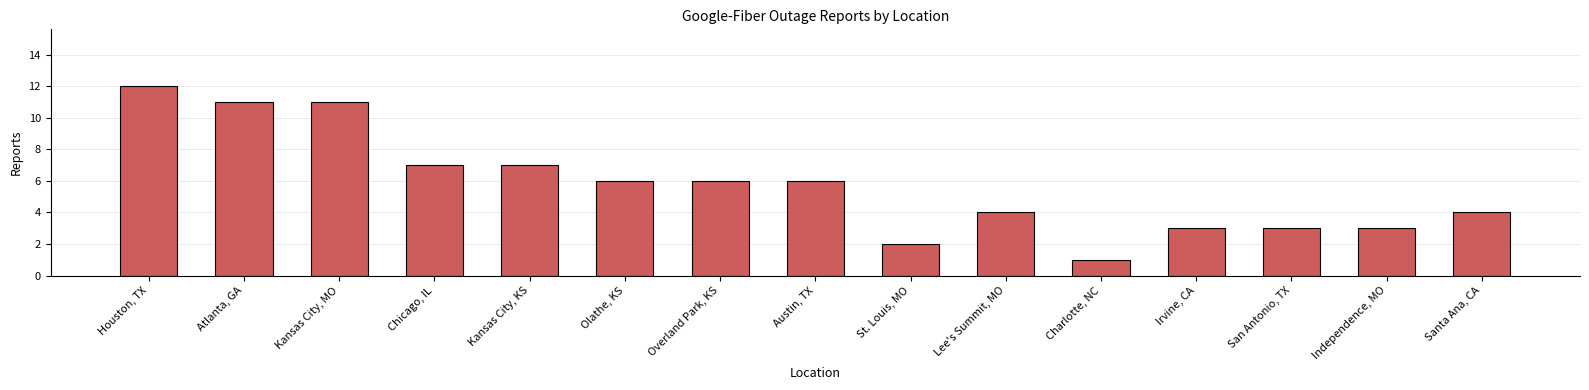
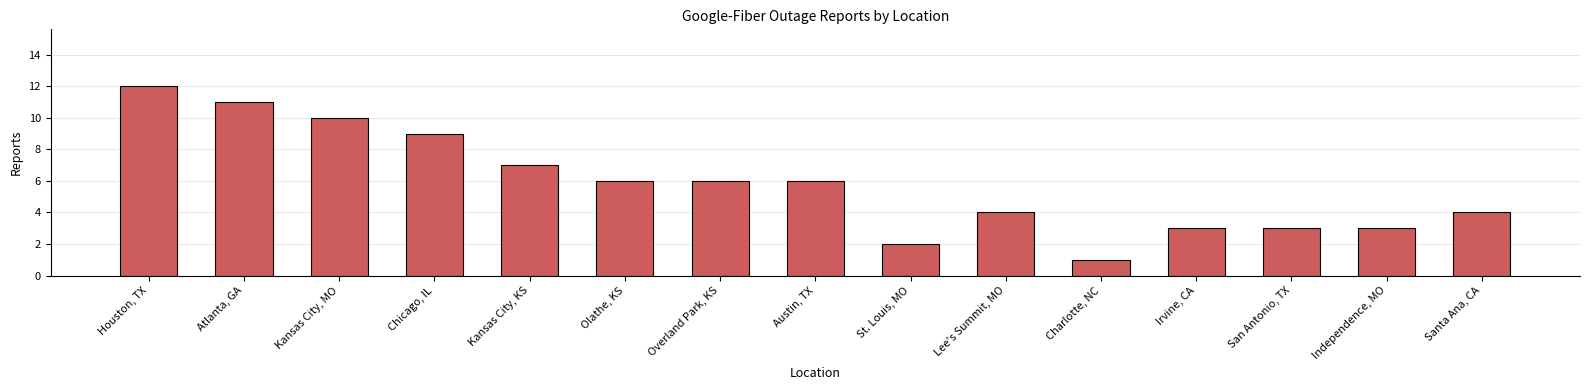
Kansas City, MO: 11 -> 10
Chicago, IL: 7 -> 9
